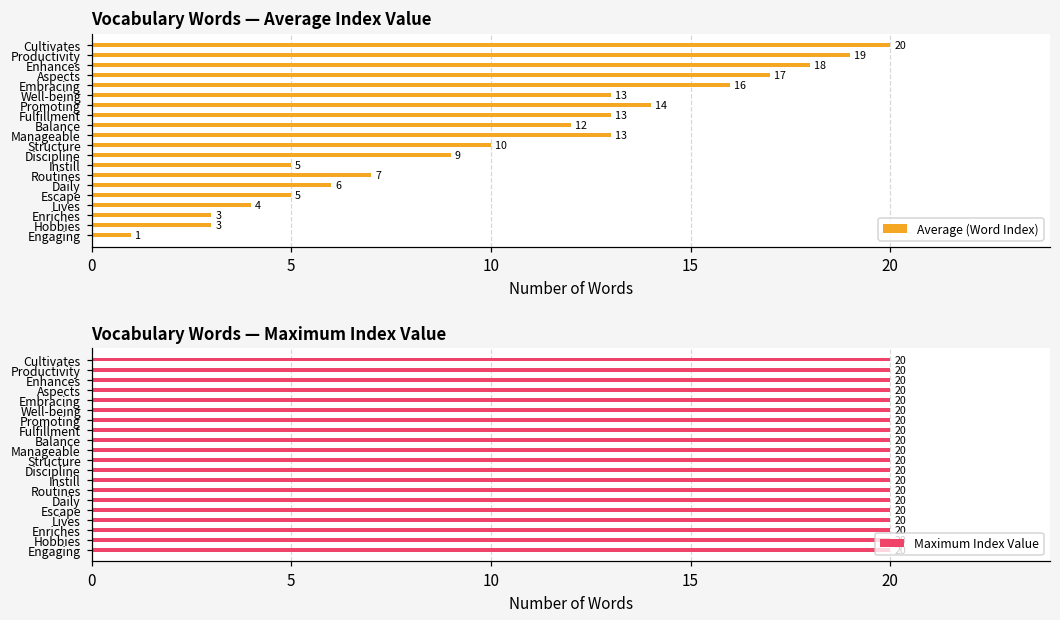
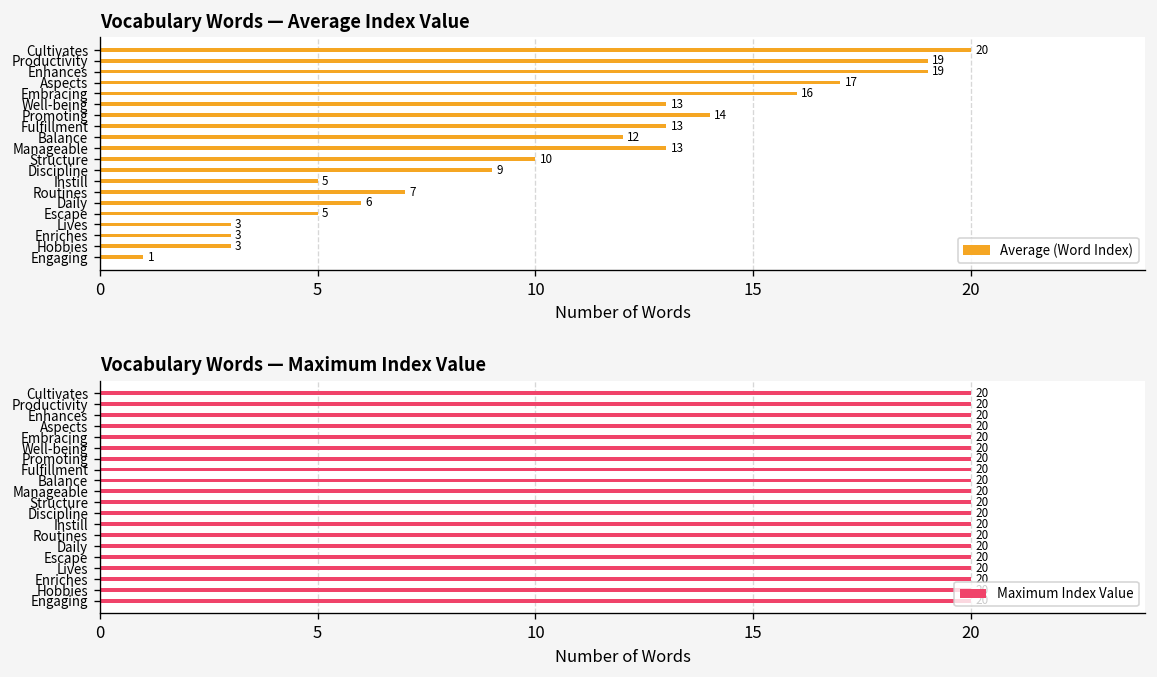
Vocabulary Words — Average Index Value, Enhances: 18 -> 19
Vocabulary Words — Average Index Value, Lives: 4 -> 3
